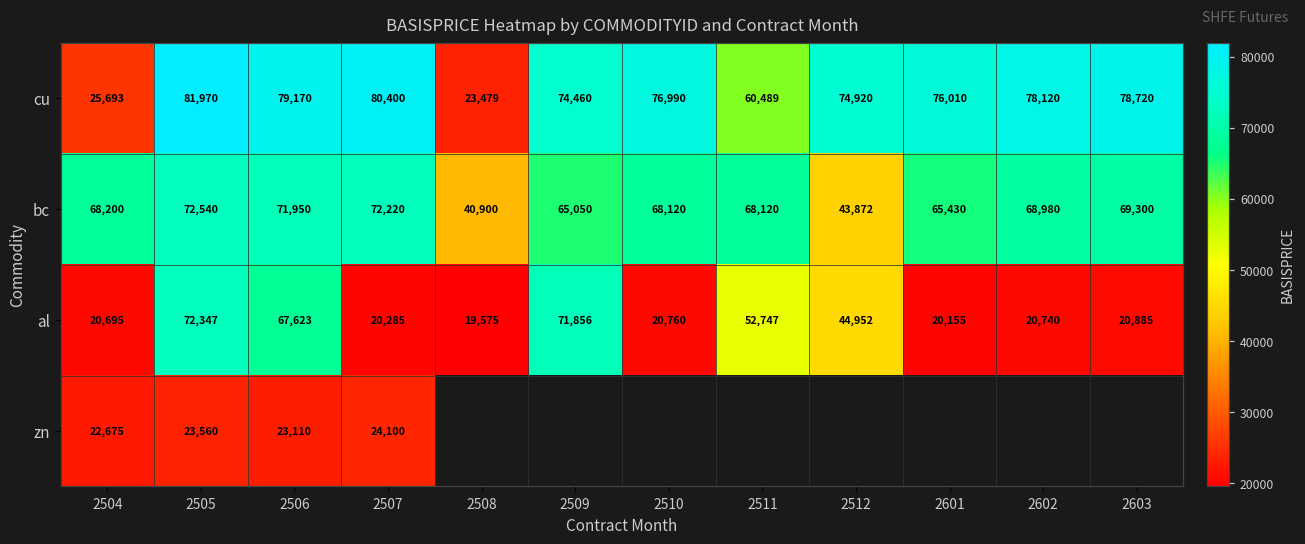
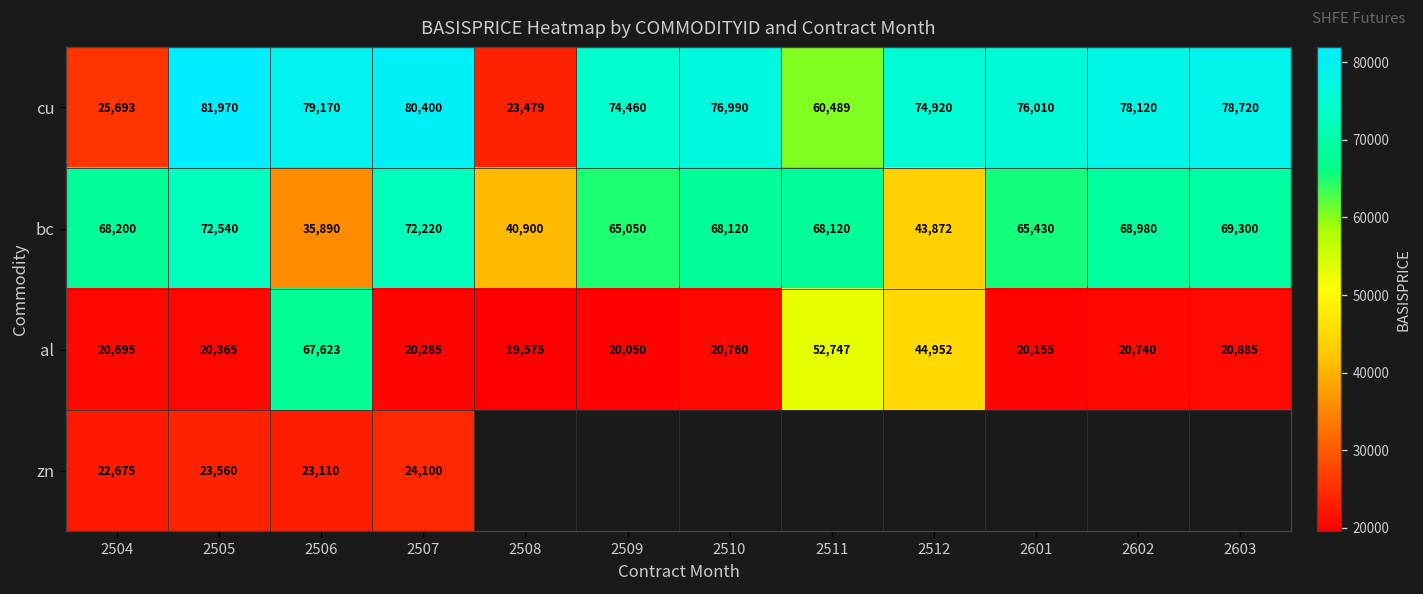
bc, 2506: 71,950 -> 35,890
al, 2505: 72,347 -> 20,365
al, 2509: 71,856 -> 20,050
